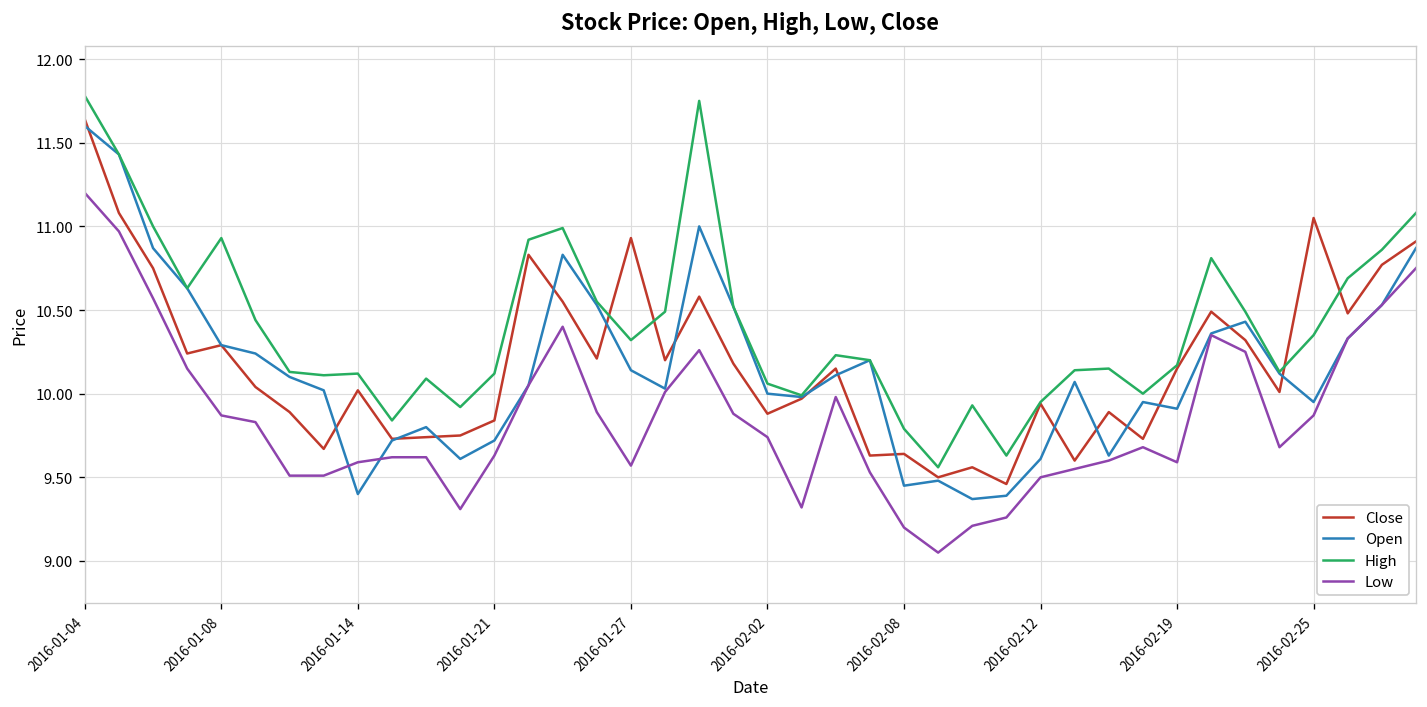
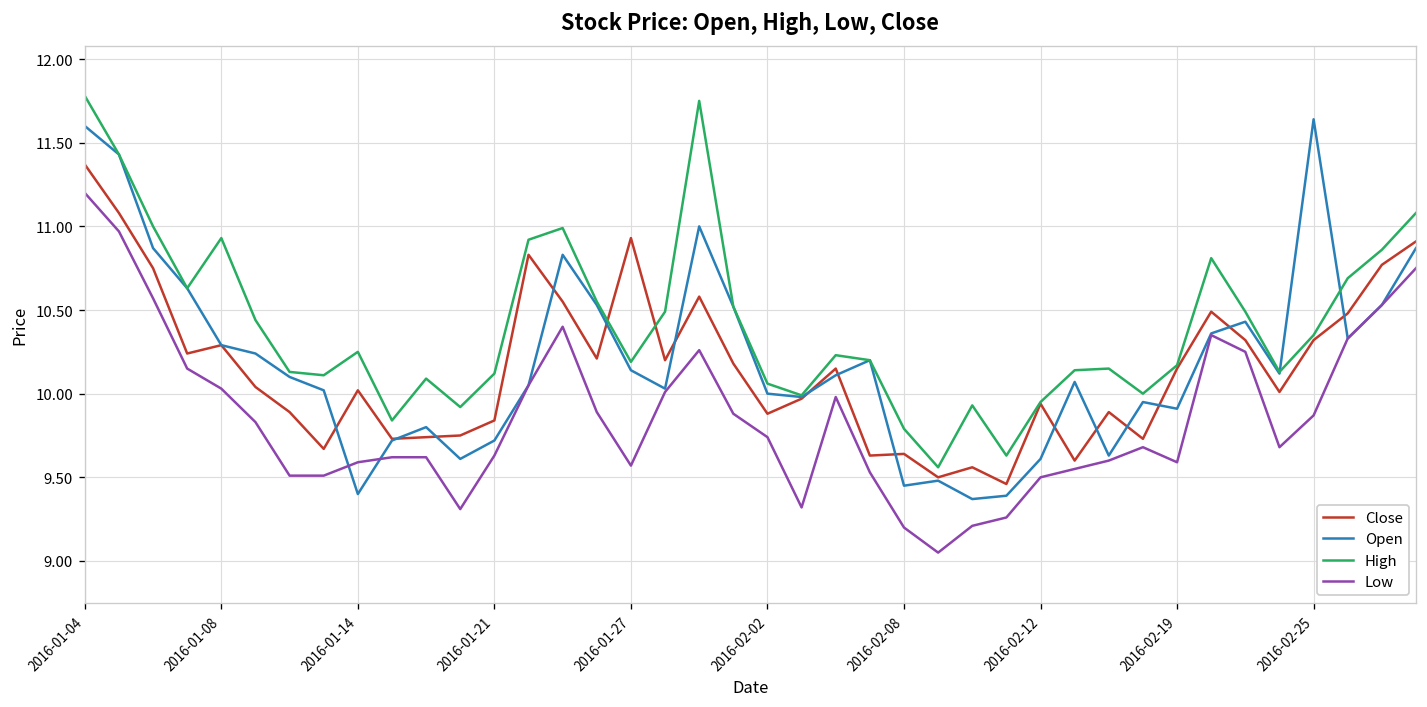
Close, 2016-01-04: 11.64 -> 11.37
Low, 2016-01-08: 9.87 -> 10.03
High, 2016-01-14: 10.12 -> 10.25
High, 2016-01-27: 10.32 -> 10.19
Close, 2016-02-25: 11.05 -> 10.32
Open, 2016-02-25: 9.95 -> 11.64
